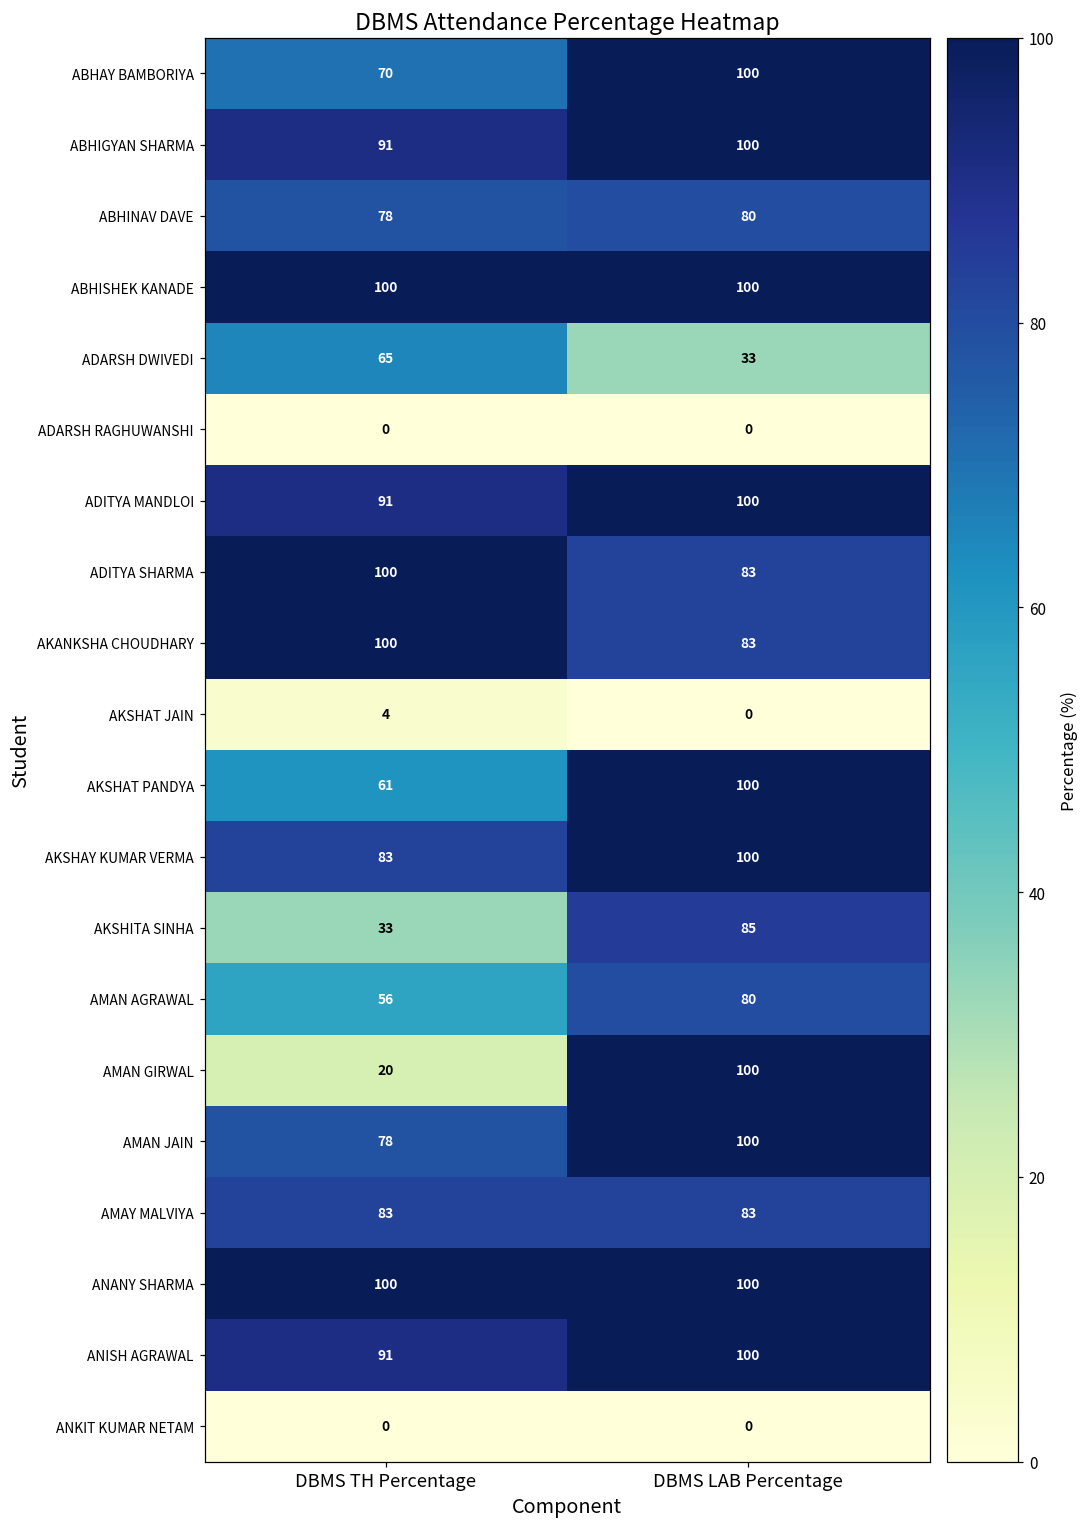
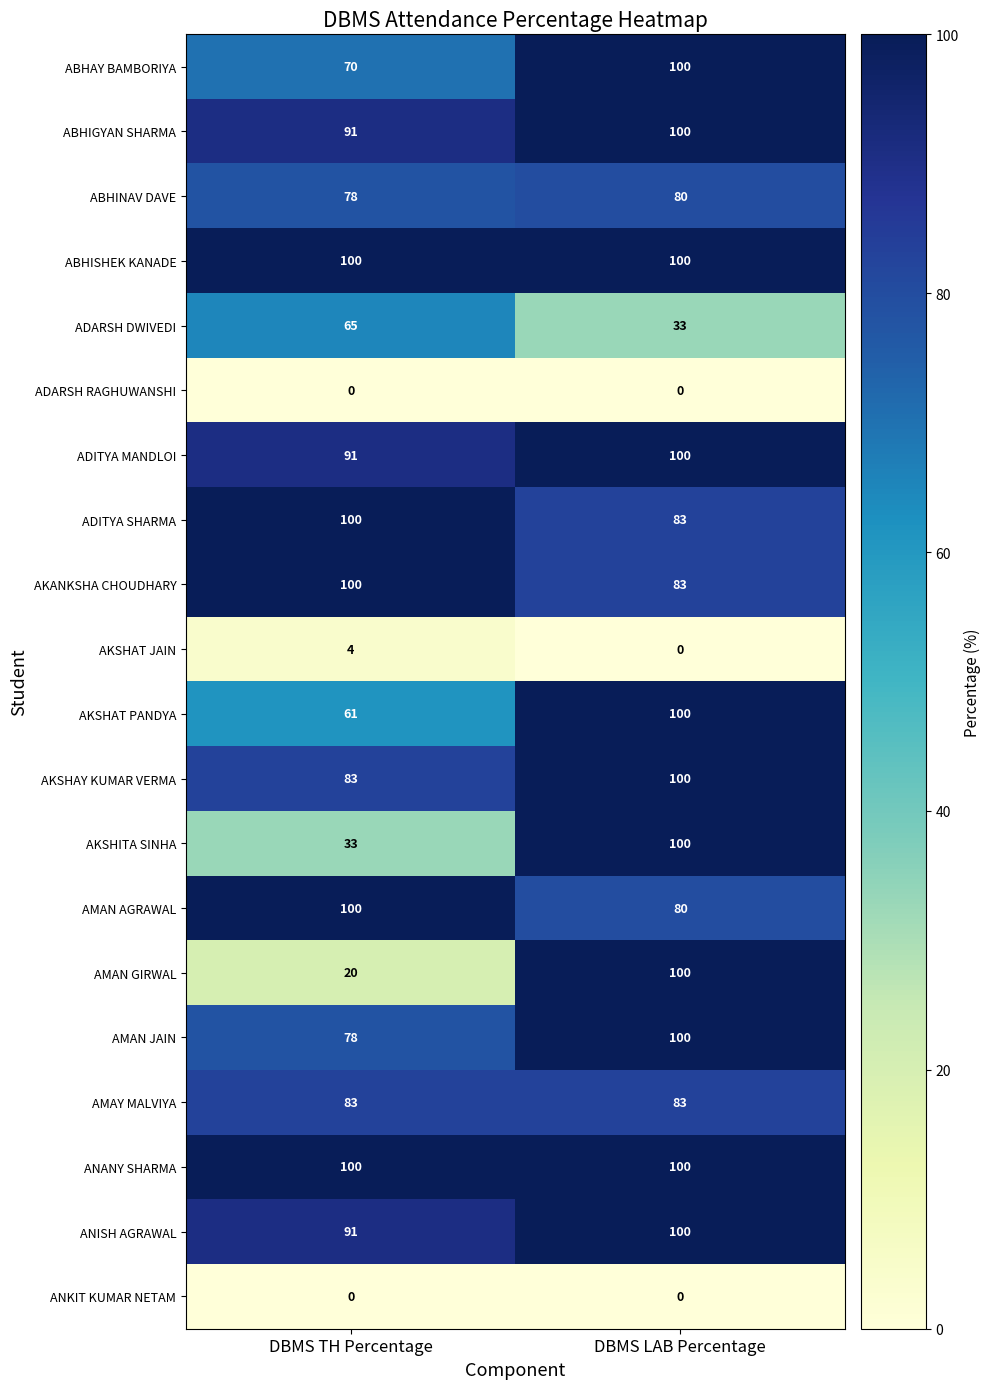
AKSHITA SINHA, DBMS LAB Percentage: 85 -> 100
AMAN AGRAWAL, DBMS TH Percentage: 56 -> 100
